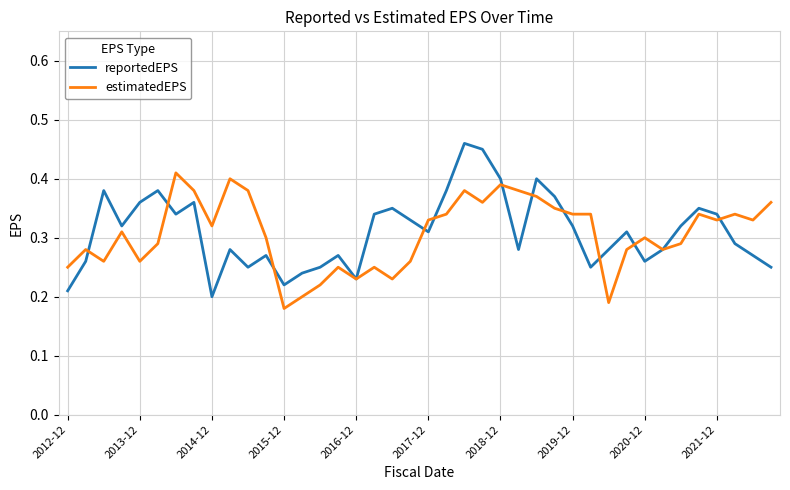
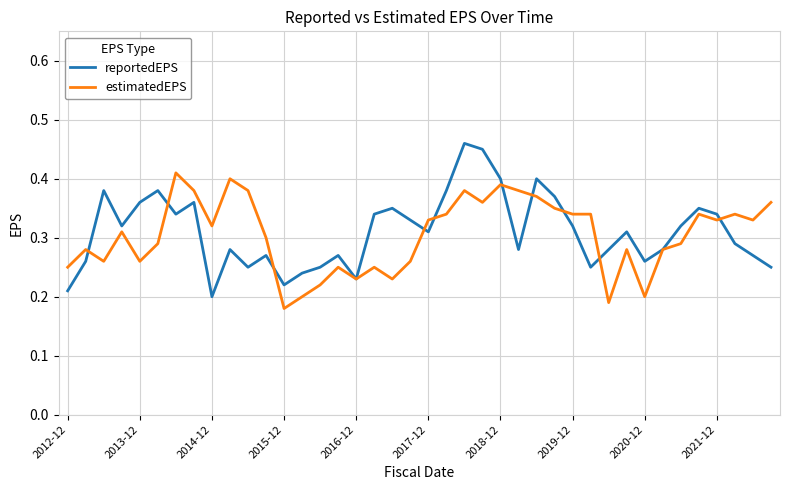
estimatedEPS, 2020-12: 0.3 -> 0.2
